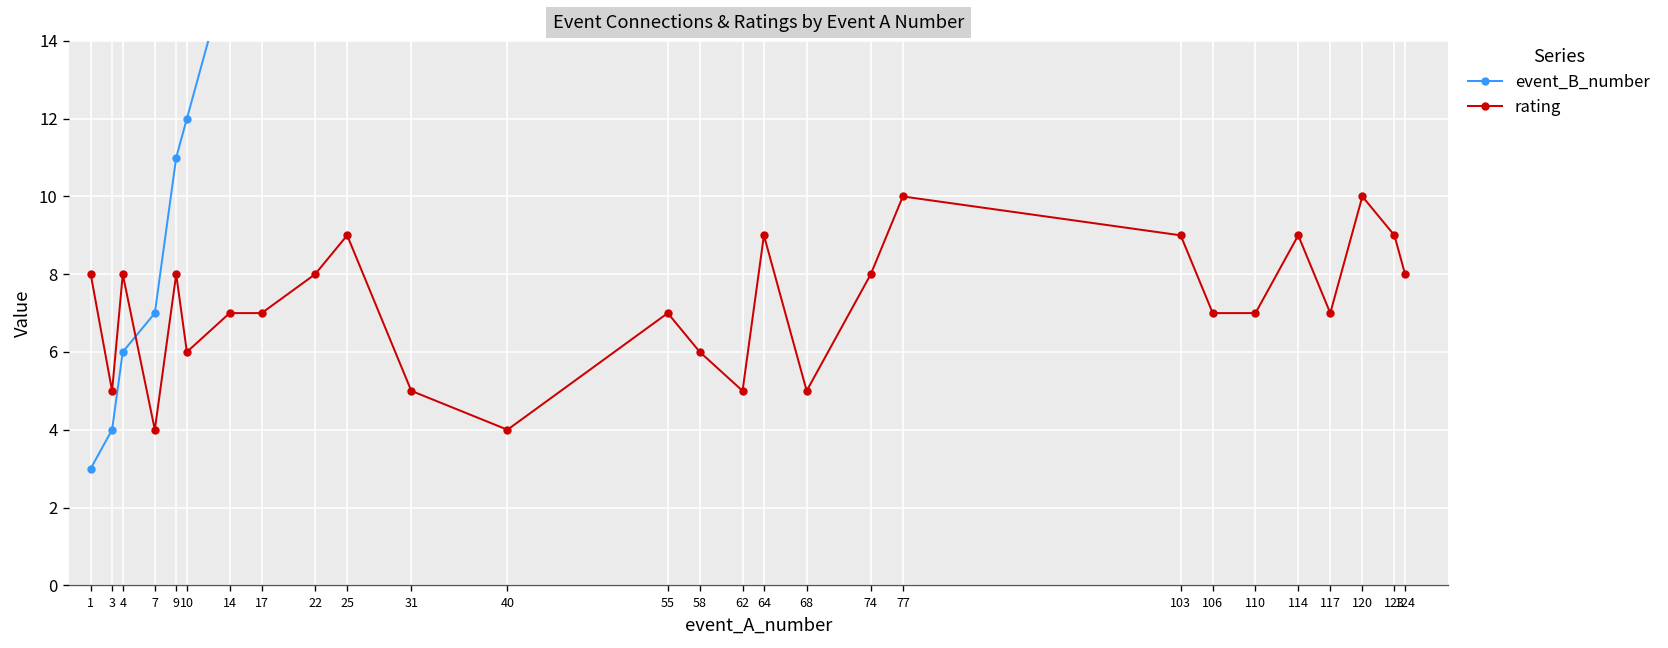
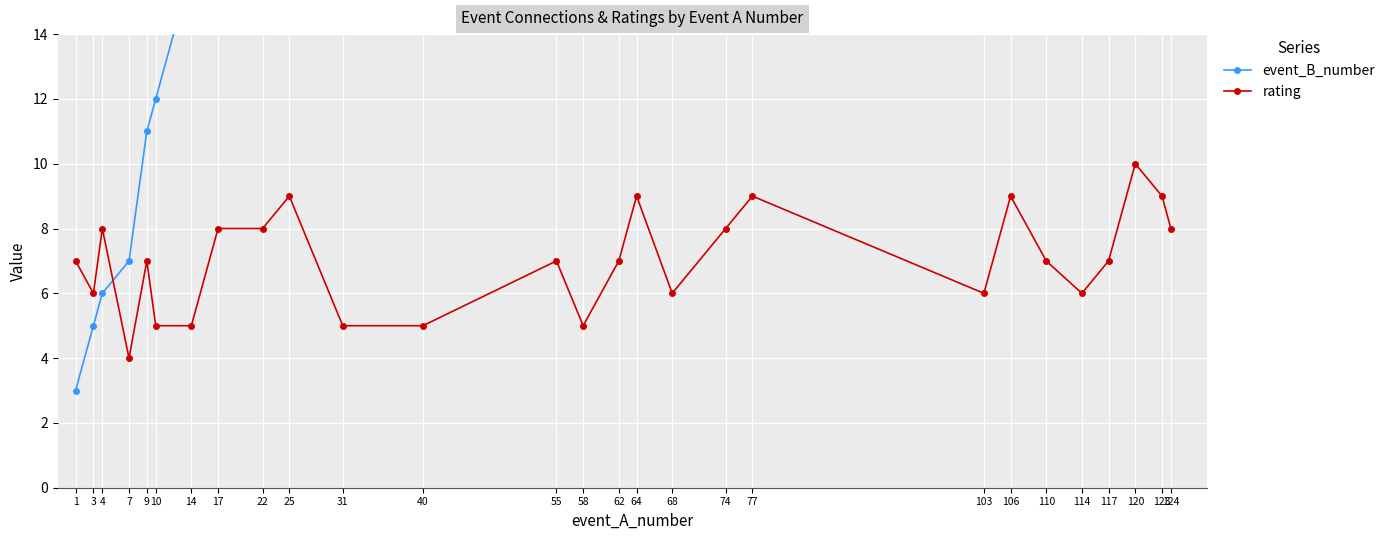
rating, 1: 8 -> 7
event_B_number, 3: 4 -> 5
rating, 3: 5 -> 6
rating, 9: 8 -> 7
rating, 10: 6 -> 5
rating, 14: 7 -> 5
rating, 17: 7 -> 8
rating, 40: 4 -> 5
rating, 58: 6 -> 5
rating, 62: 5 -> 7
rating, 68: 5 -> 6
rating, 77: 10 -> 9
rating, 103: 9 -> 6
rating, 106: 7 -> 9
rating, 114: 9 -> 6
